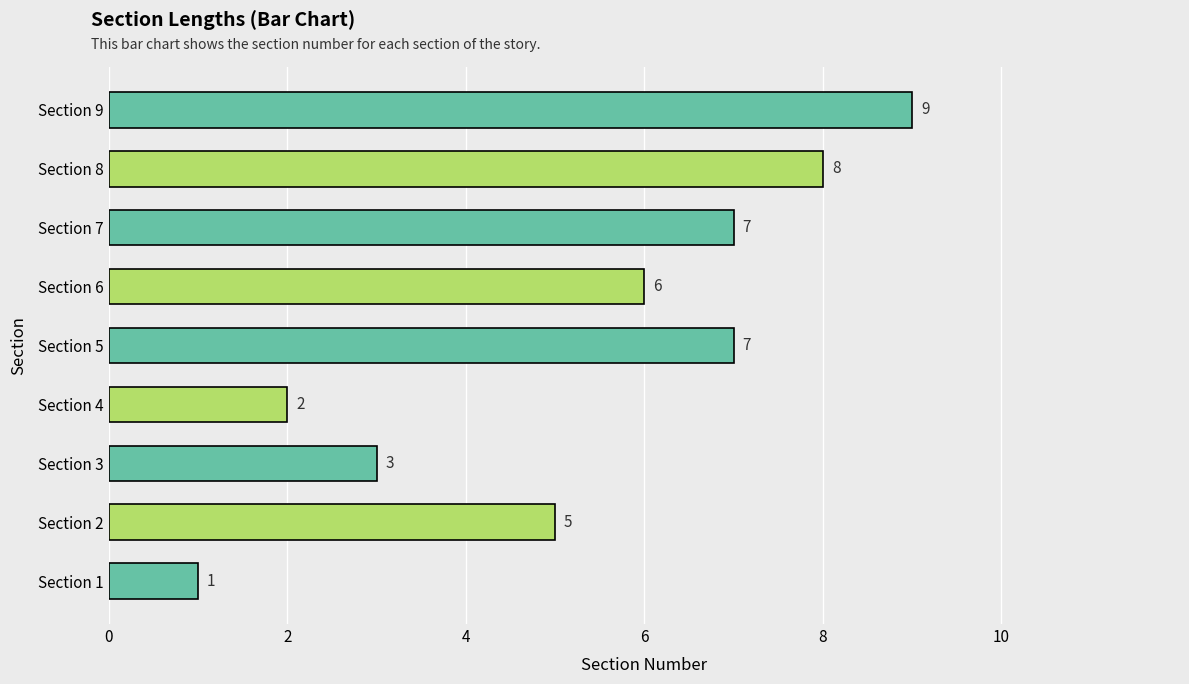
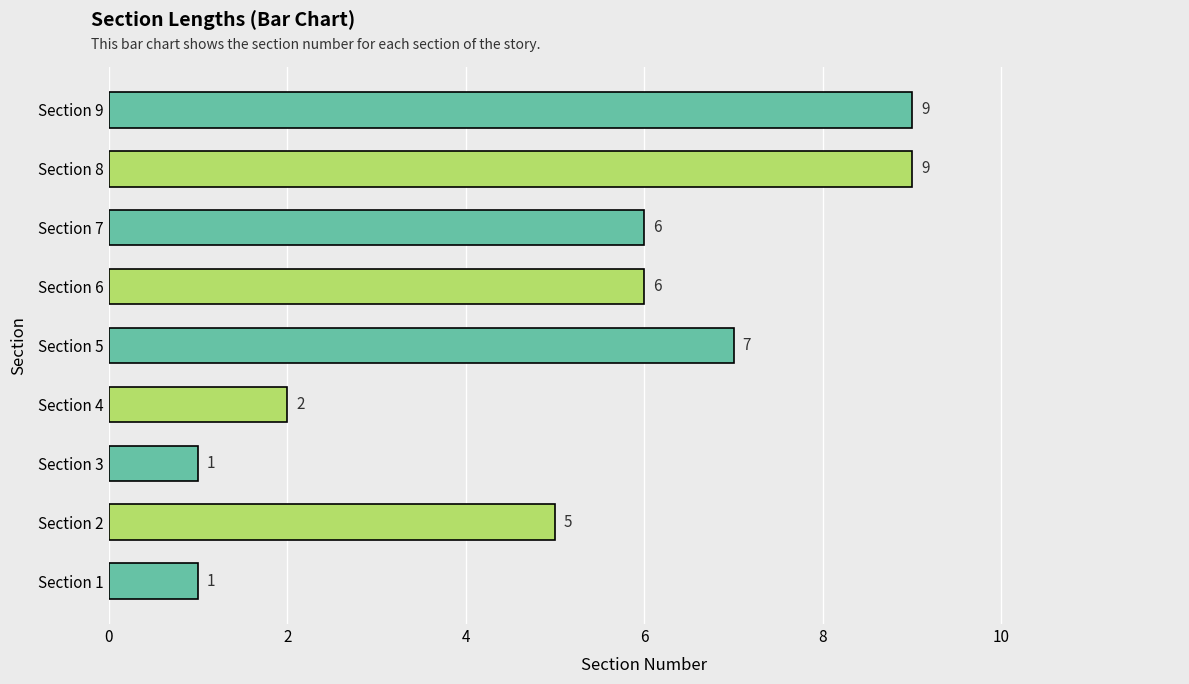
Section 8: 8 -> 9
Section 7: 7 -> 6
Section 3: 3 -> 1
